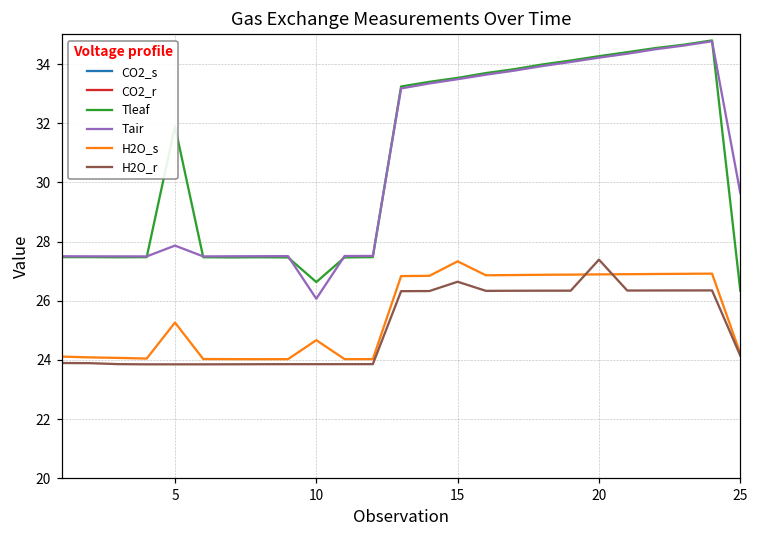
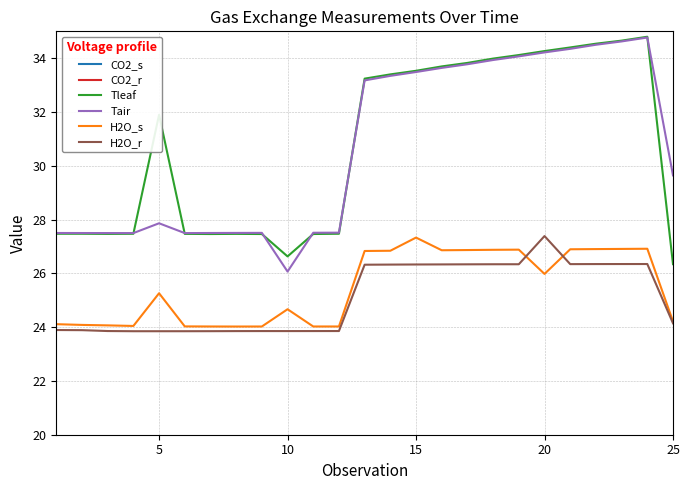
H2O_r, 15: 26.6 -> 26.3
H2O_s, 20: 26.9 -> 26.0
